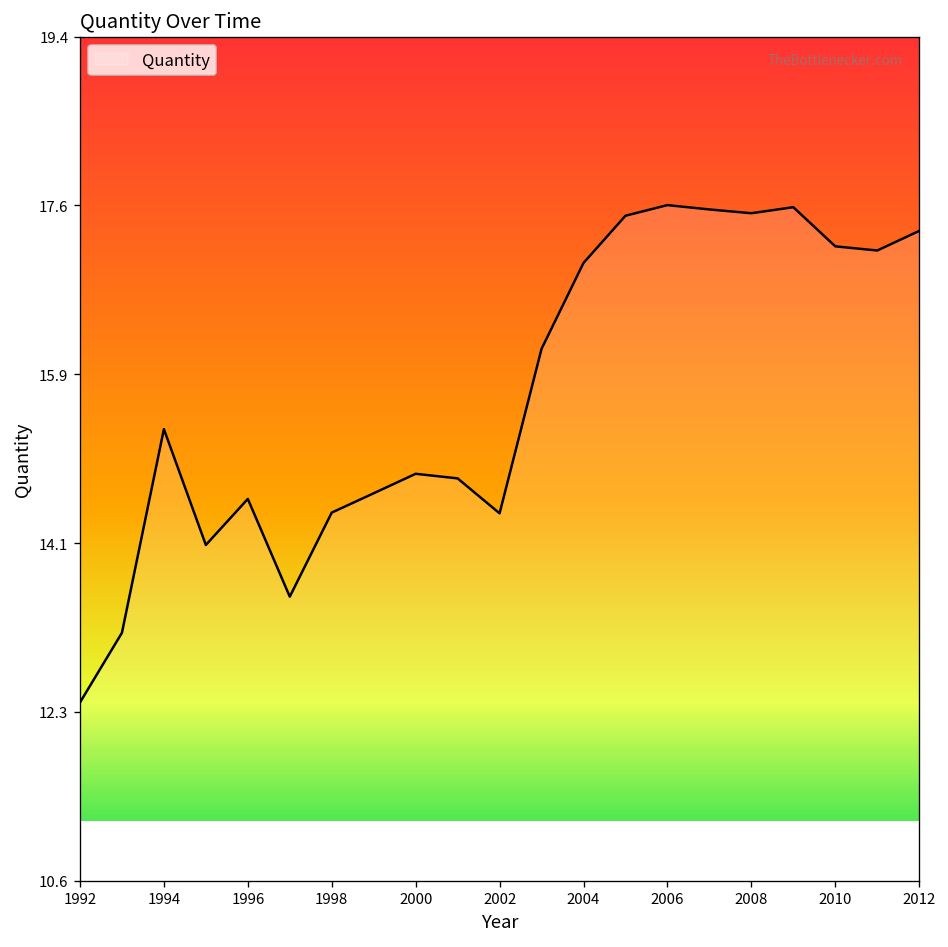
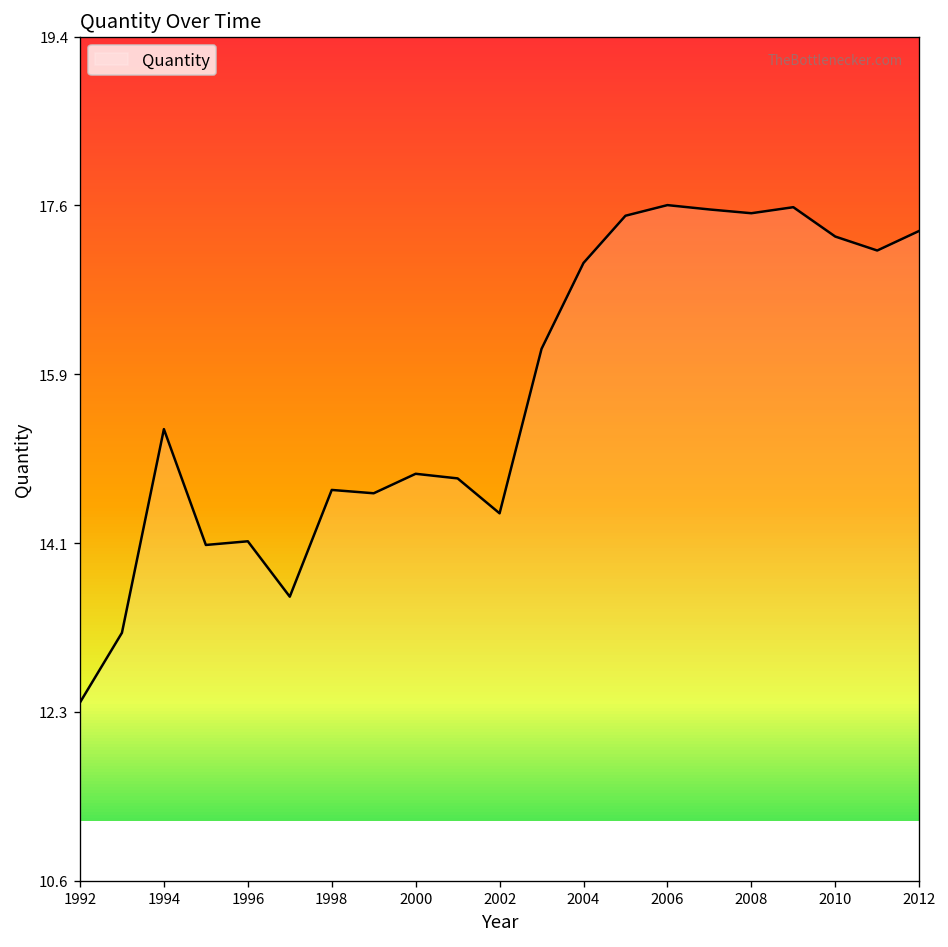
1996: 14.6 -> 14.1
1998: 14.4 -> 14.6
2010: 17.2 -> 17.3
